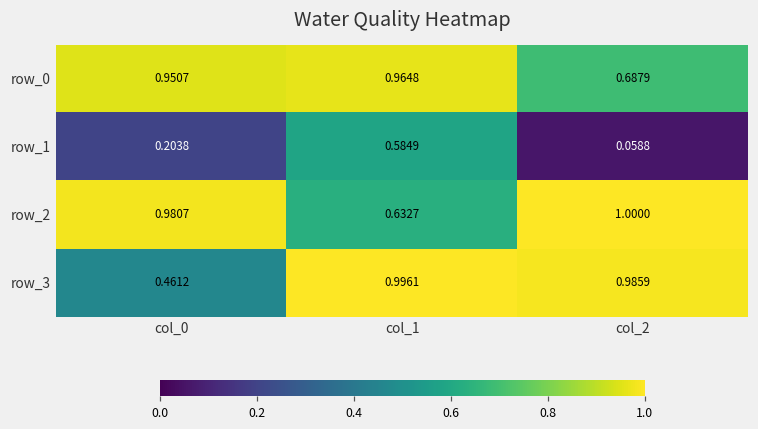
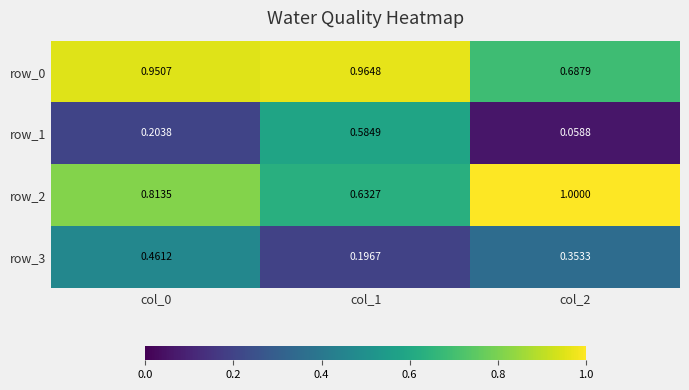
row_2, col_0: 0.9807 -> 0.8135
row_3, col_1: 0.9961 -> 0.1967
row_3, col_2: 0.9859 -> 0.3533
